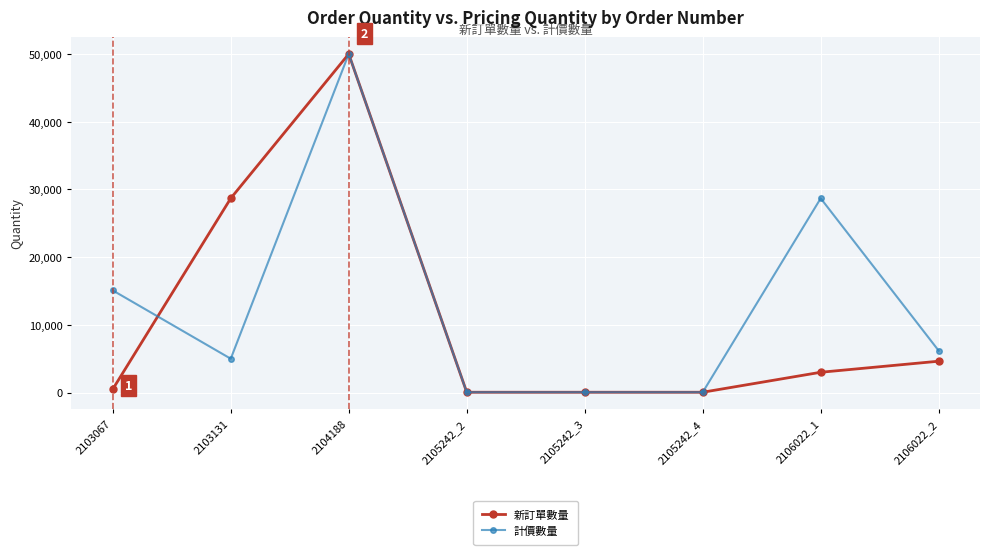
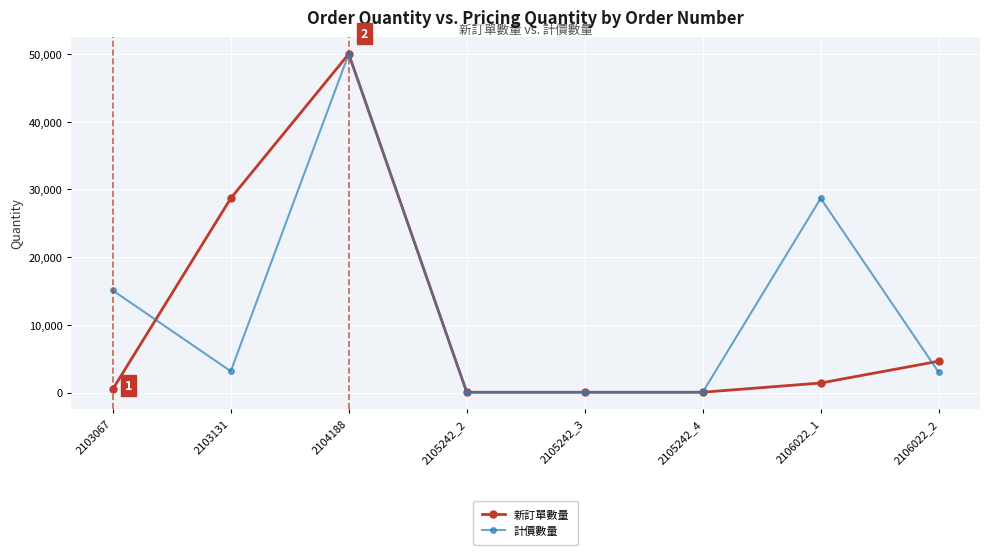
計價數量, 2103131: 5,000 -> 3,000
新訂單數量, 2106022_1: 3,000 -> 1,000
計價數量, 2106022_2: 6,000 -> 3,000
